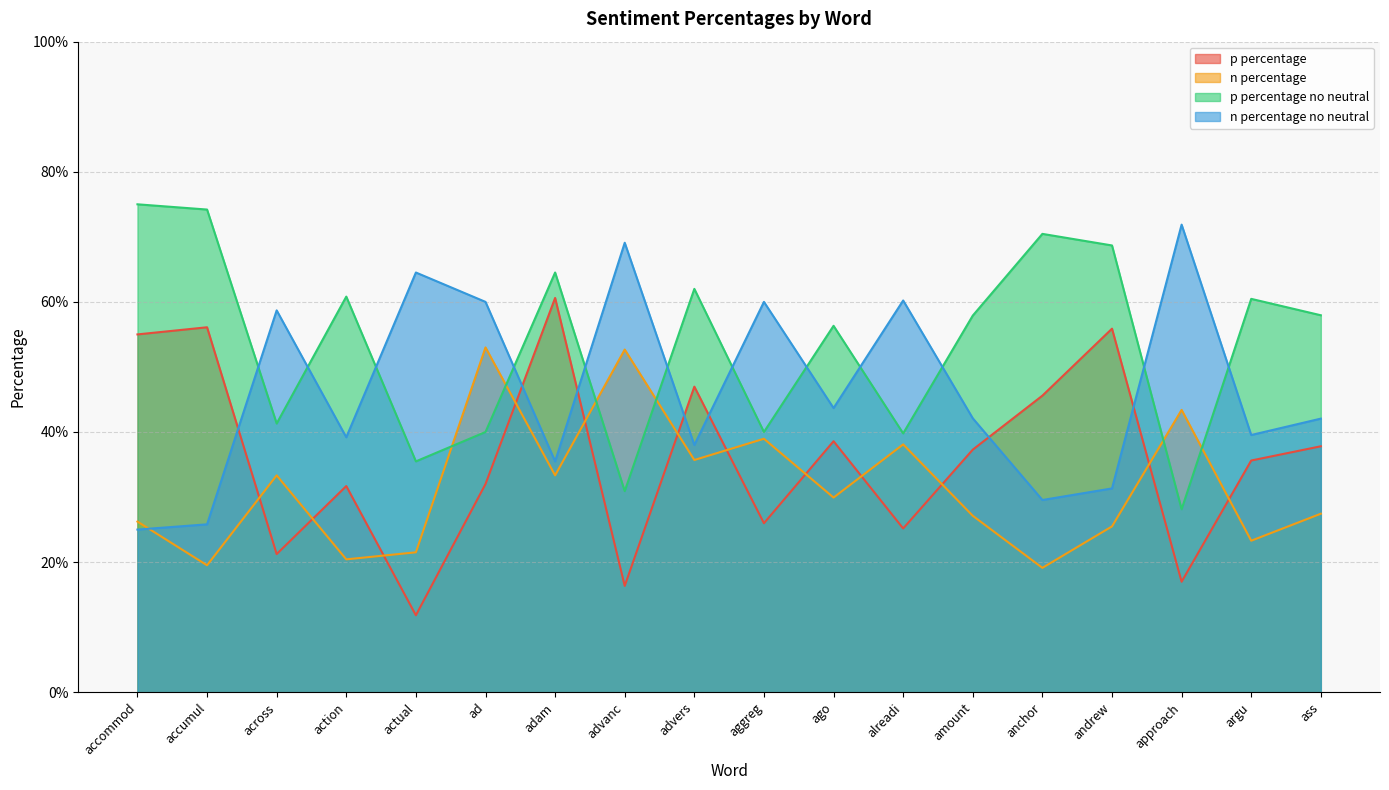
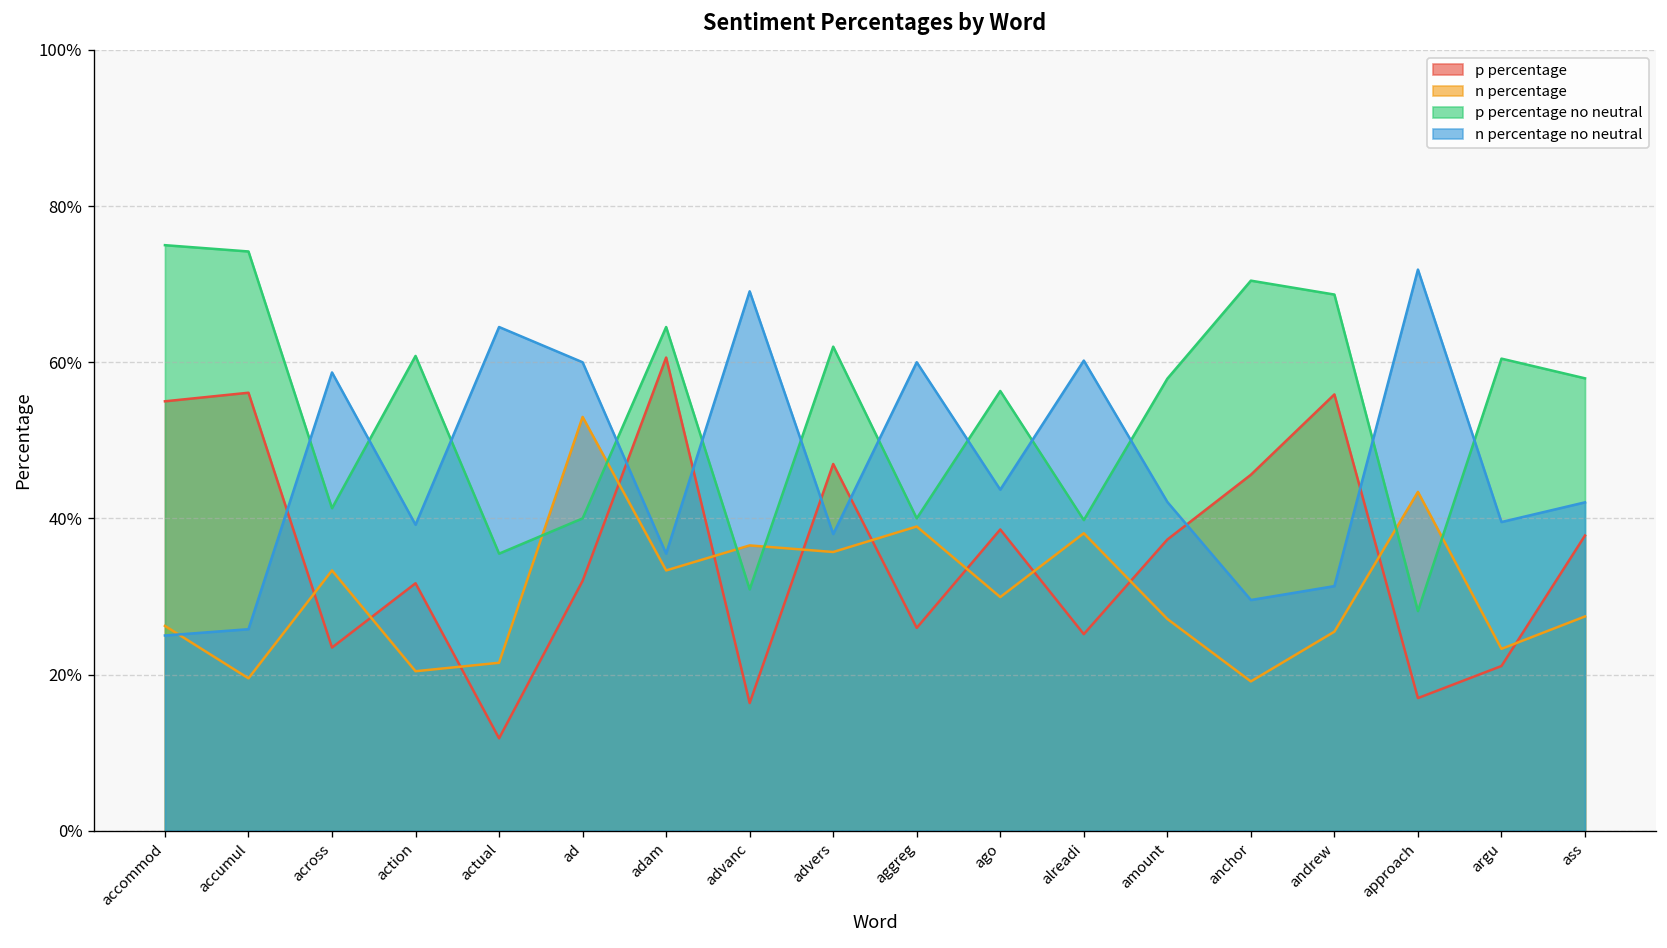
p percentage, across: 21% -> 23%
n percentage, advanc: 53% -> 37%
p percentage, argu: 36% -> 21%
